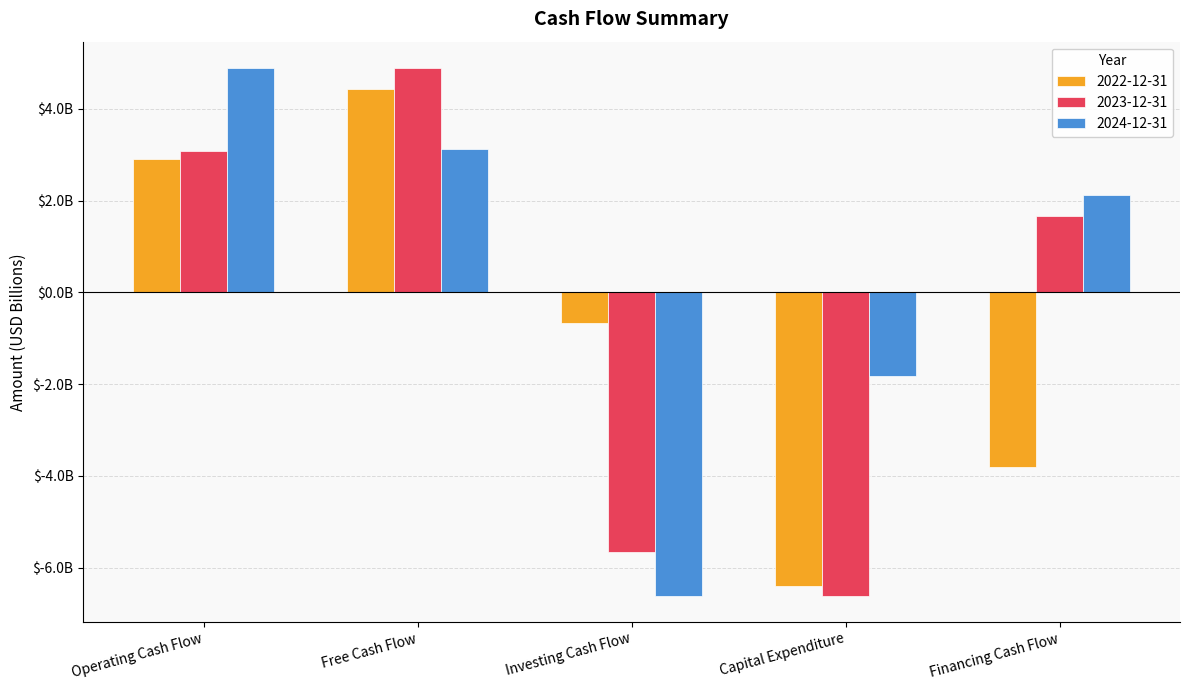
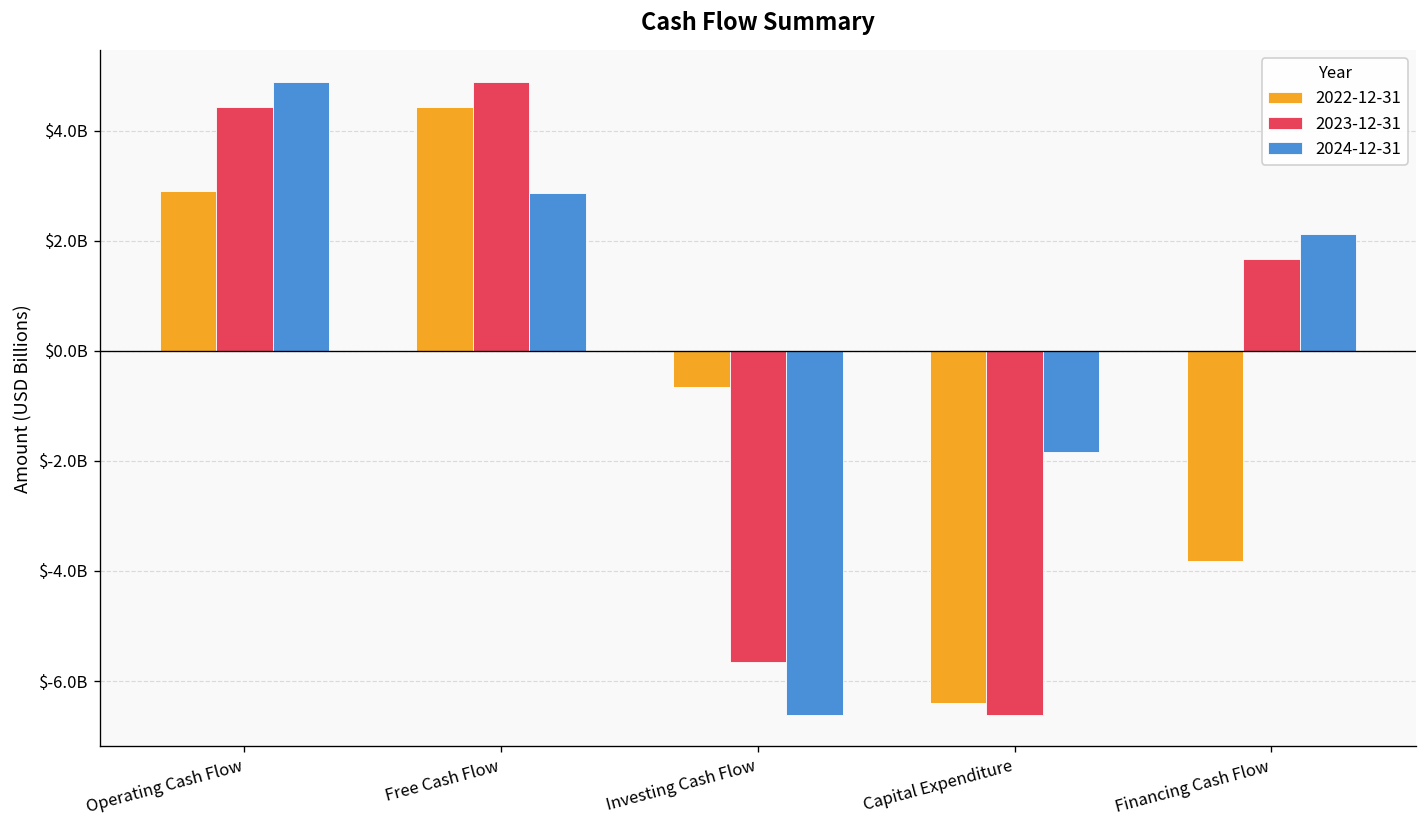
2023-12-31, Operating Cash Flow: $3100000000 -> $4400000000
2024-12-31, Free Cash Flow: $3100000000 -> $2900000000
